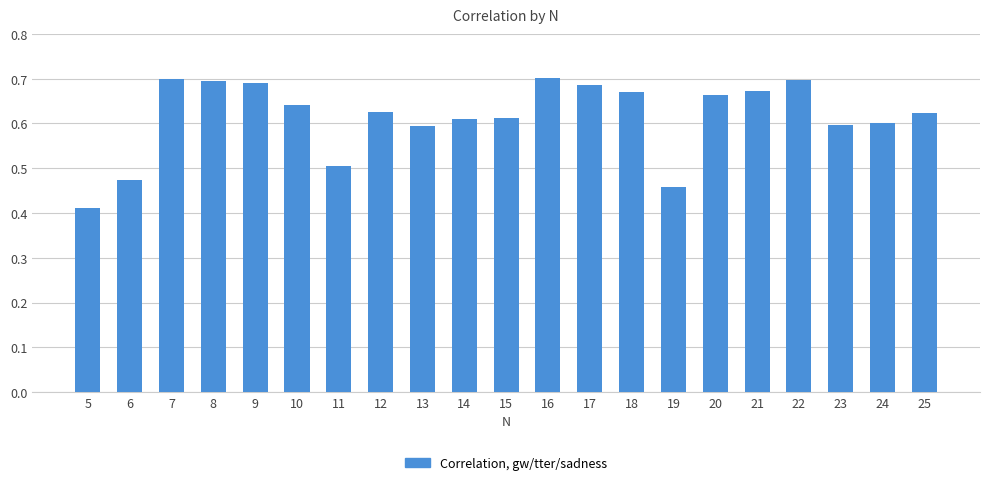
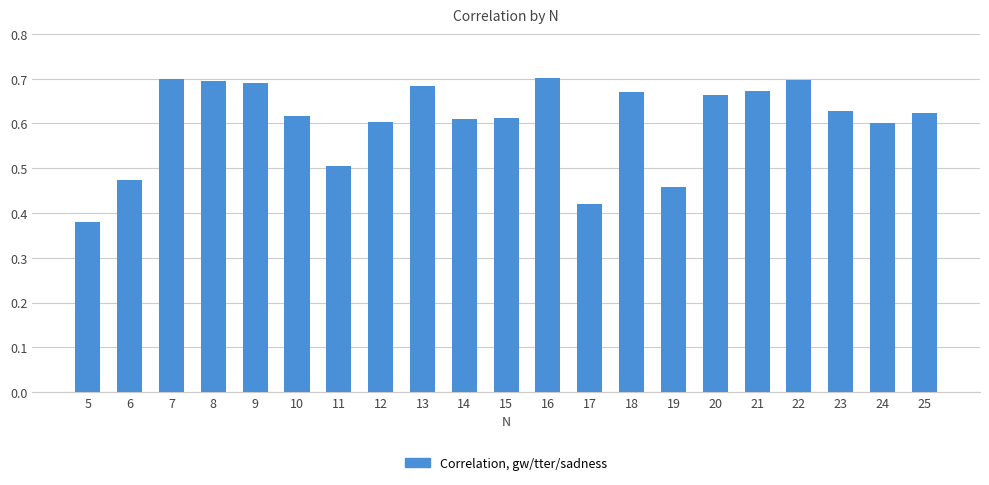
5: 0.41 -> 0.38
10: 0.64 -> 0.62
12: 0.63 -> 0.60
13: 0.59 -> 0.68
17: 0.69 -> 0.42
23: 0.60 -> 0.63
